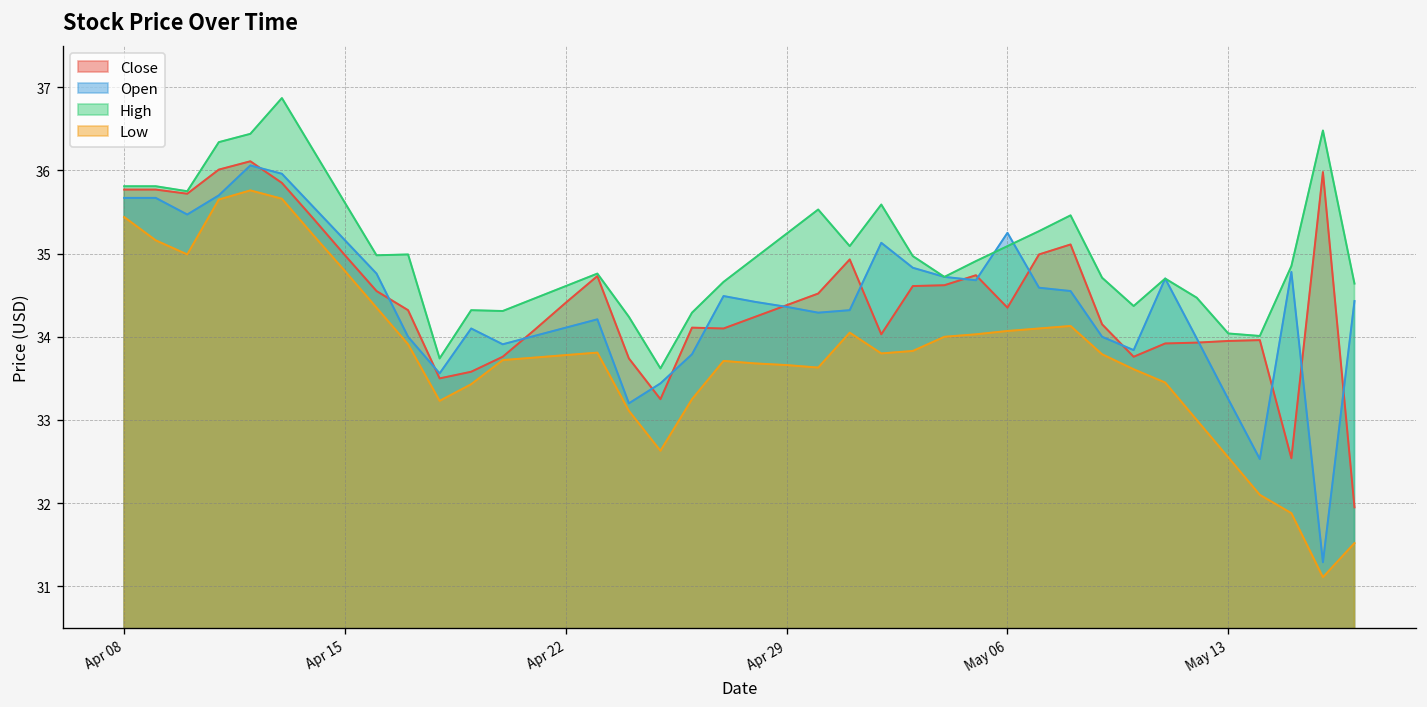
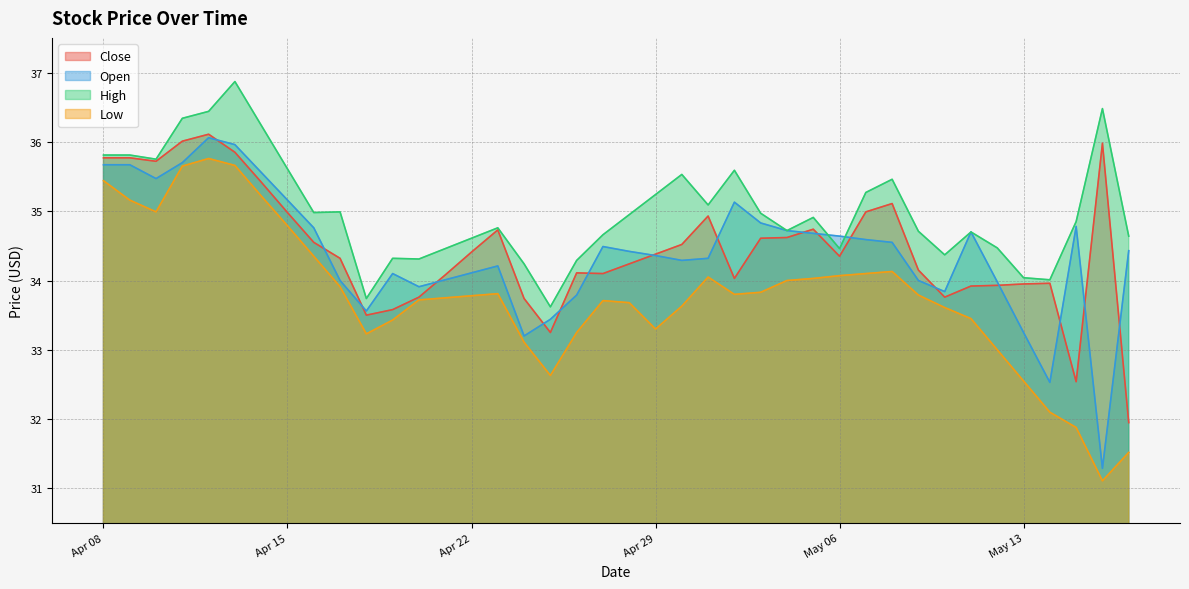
Low, Apr 29: 33.7 -> 33.3
Open, May 06: 35.3 -> 34.6
High, May 06: 35.1 -> 34.5
